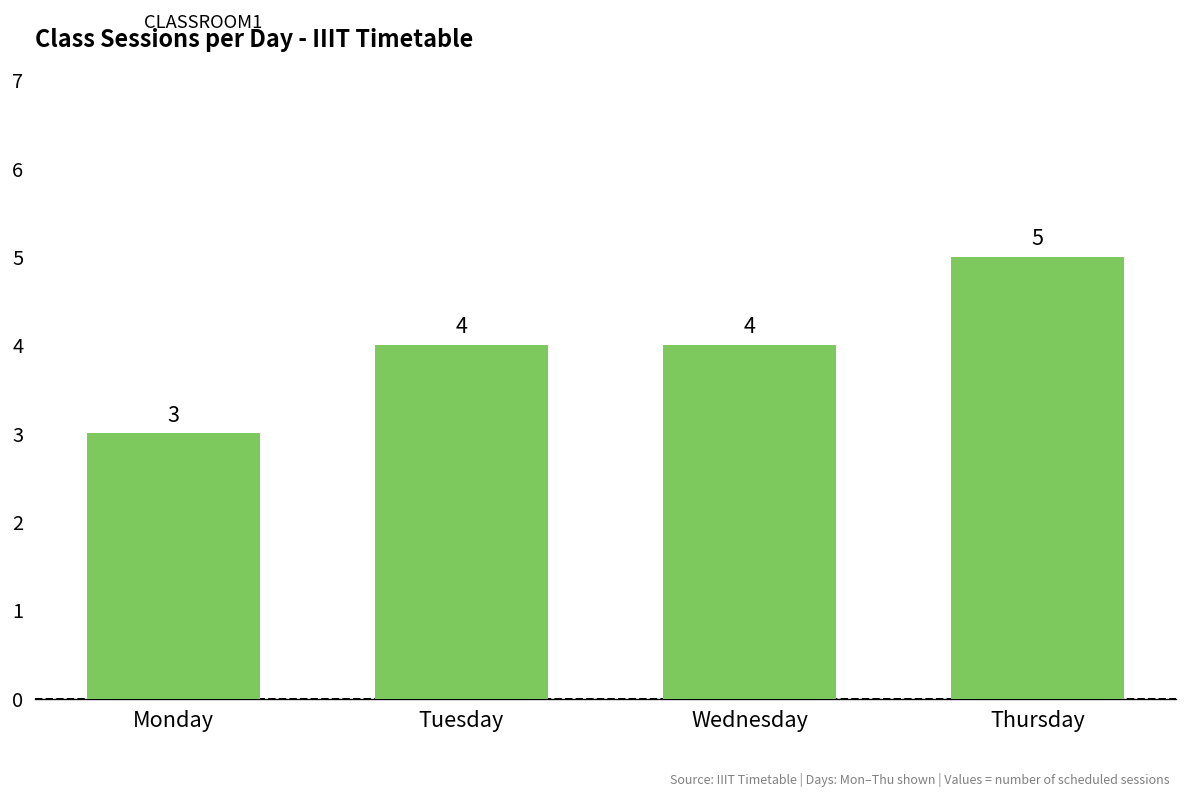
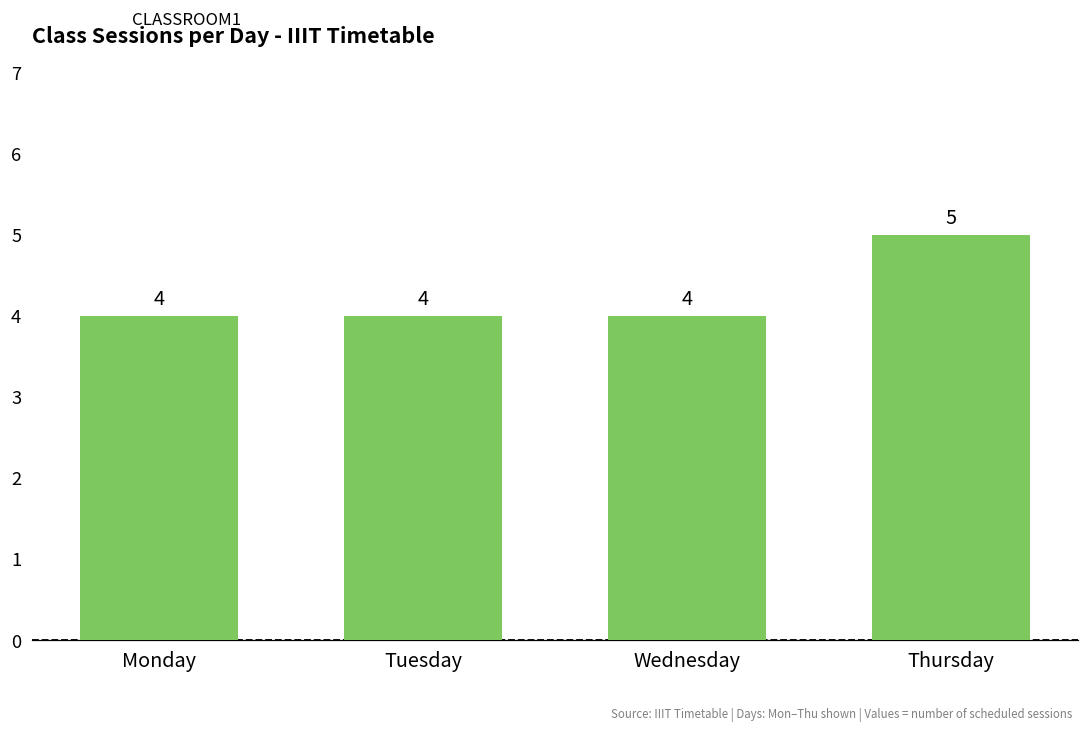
Monday: 3 -> 4
